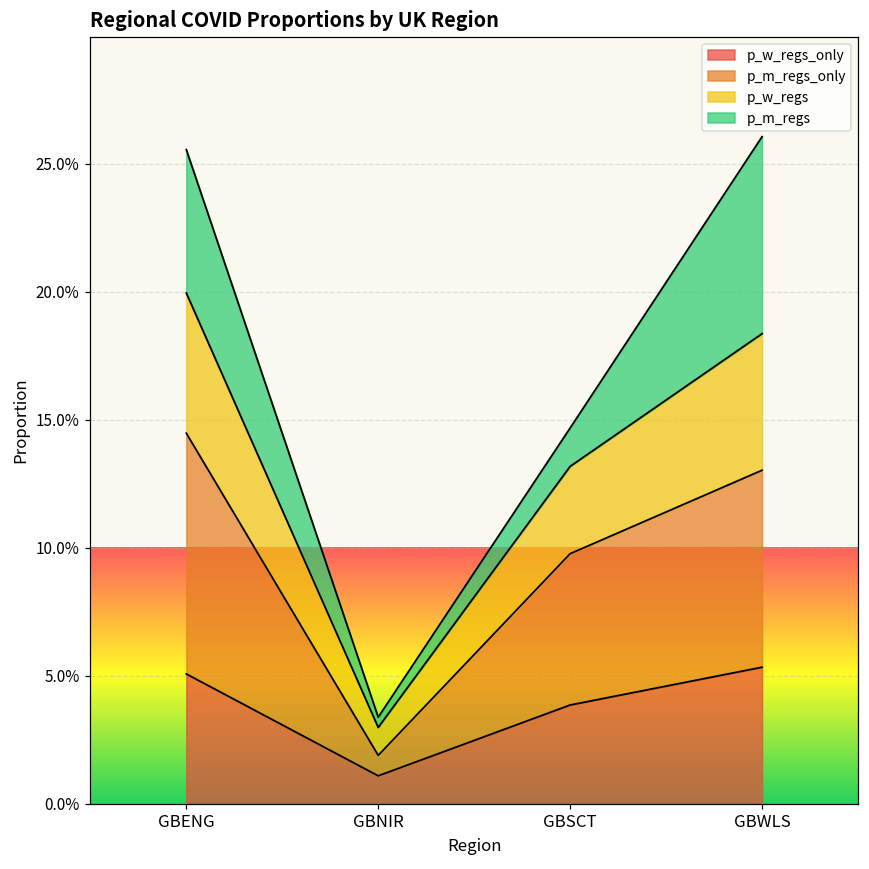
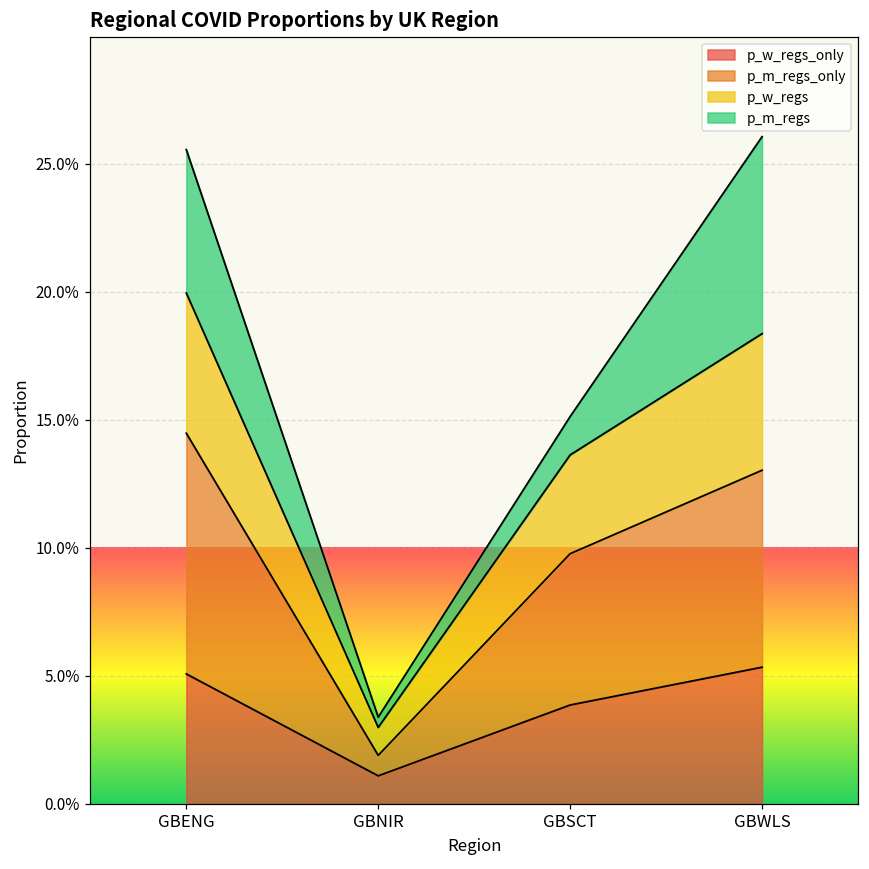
p_w_regs, GBSCT: 3.4% -> 3.9%
